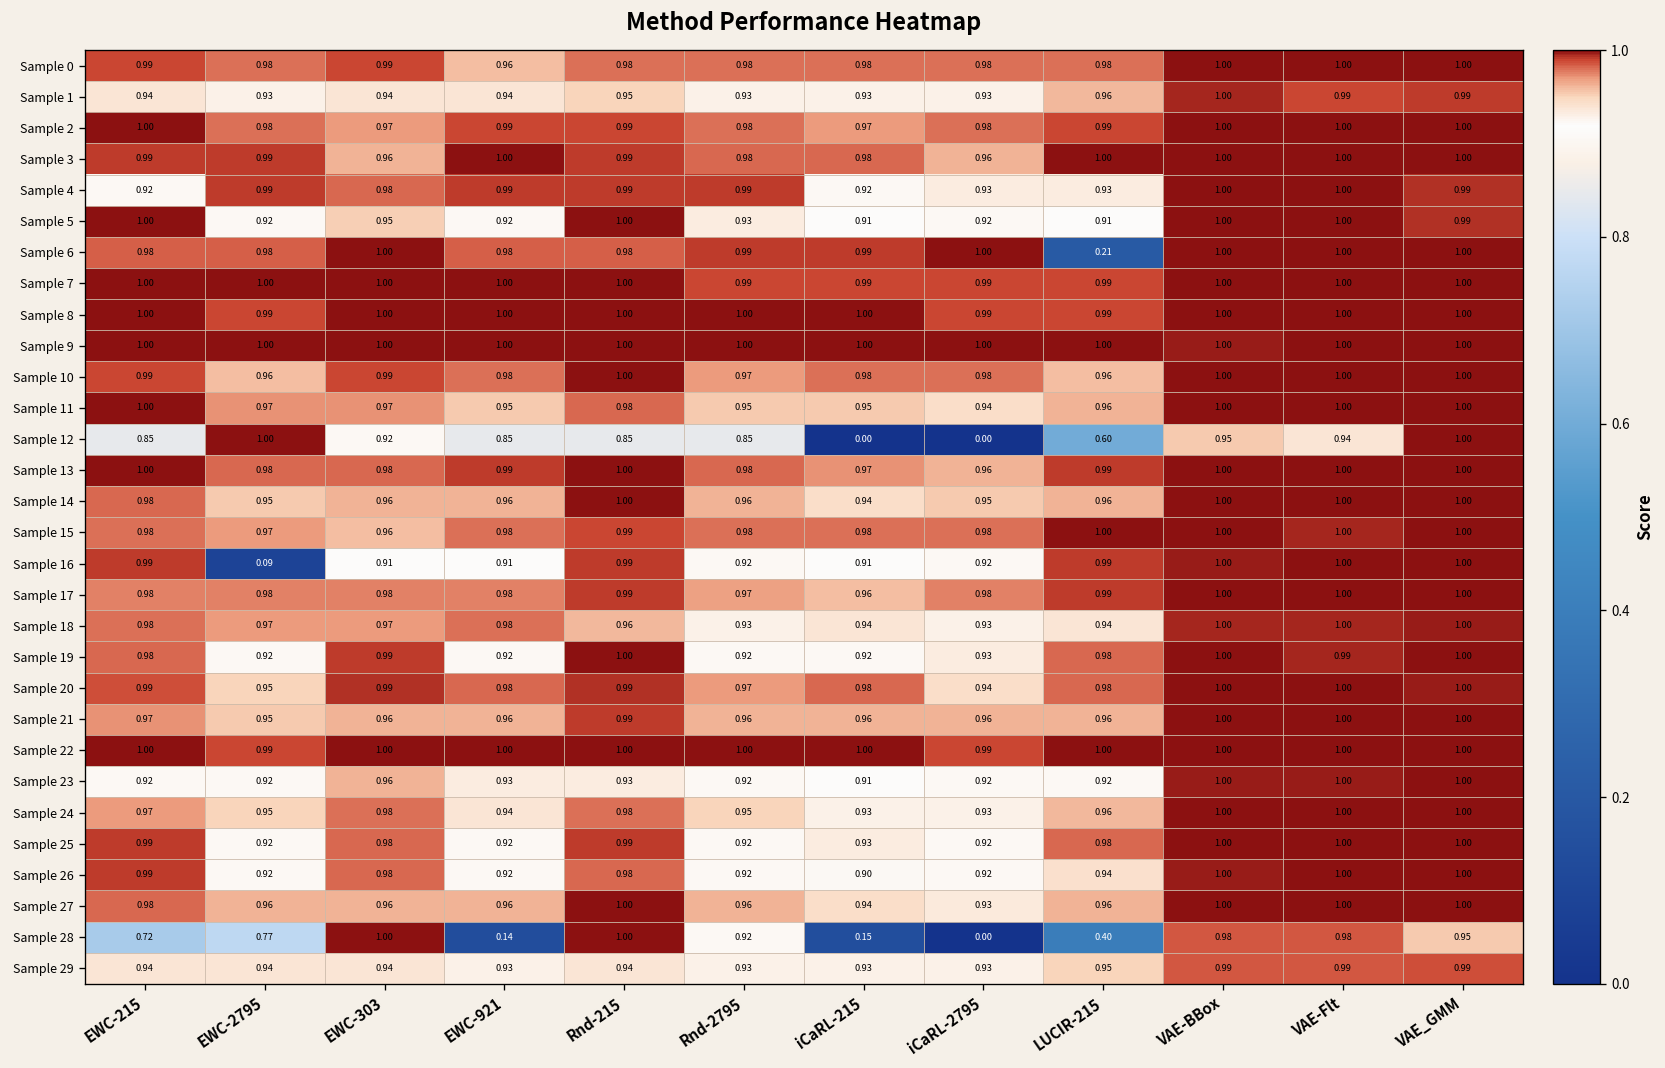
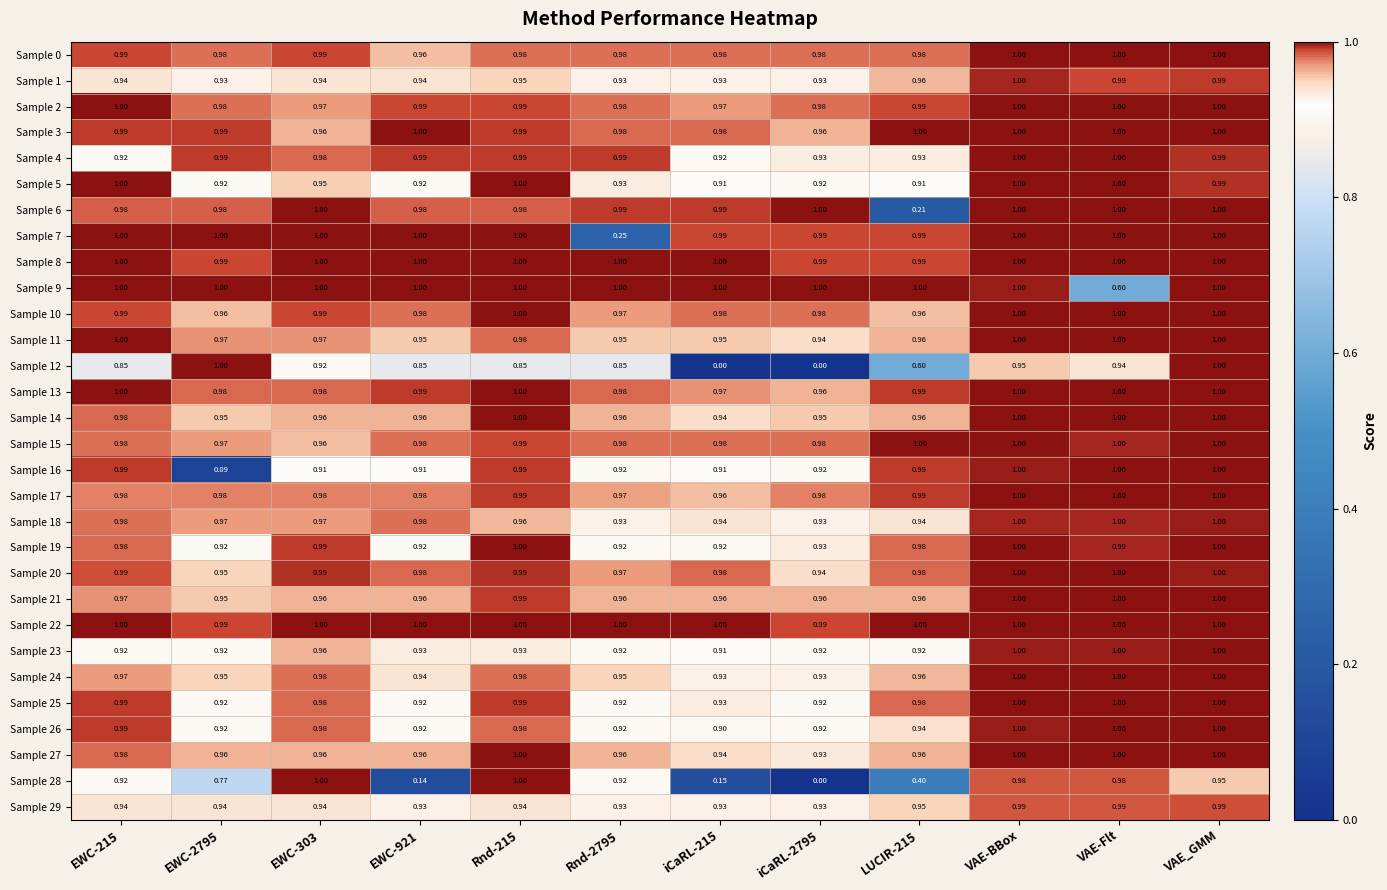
Sample 7, Rnd-2795: 0.99 -> 0.25
Sample 9, VAE-Flt: 1.00 -> 0.60
Sample 28, EWC-215: 0.72 -> 0.92
